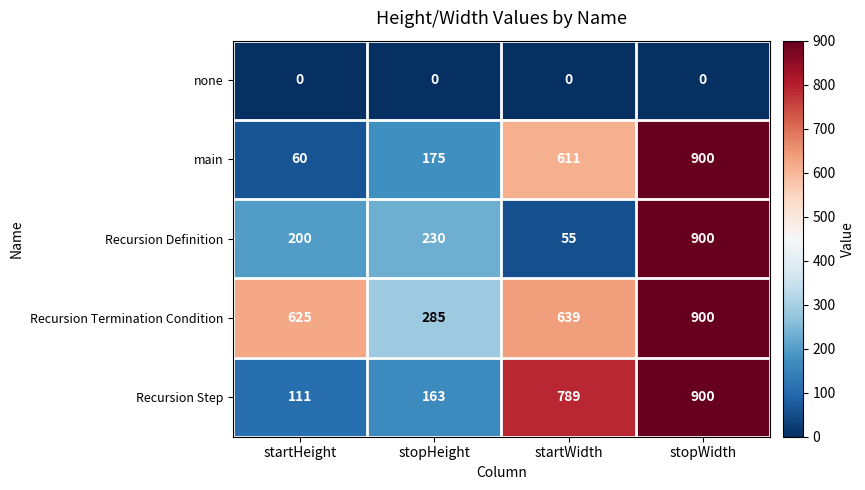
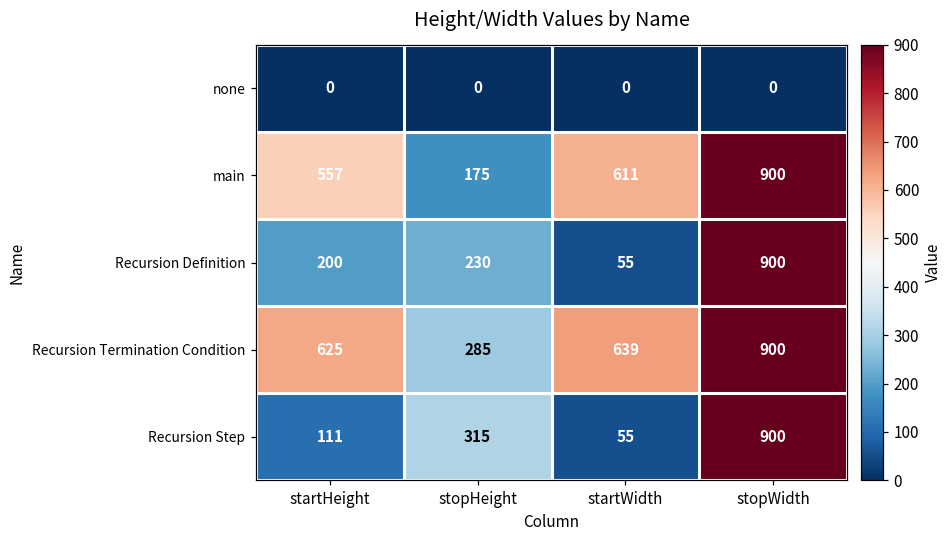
main, startHeight: 60 -> 557
Recursion Step, stopHeight: 163 -> 315
Recursion Step, startWidth: 789 -> 55
